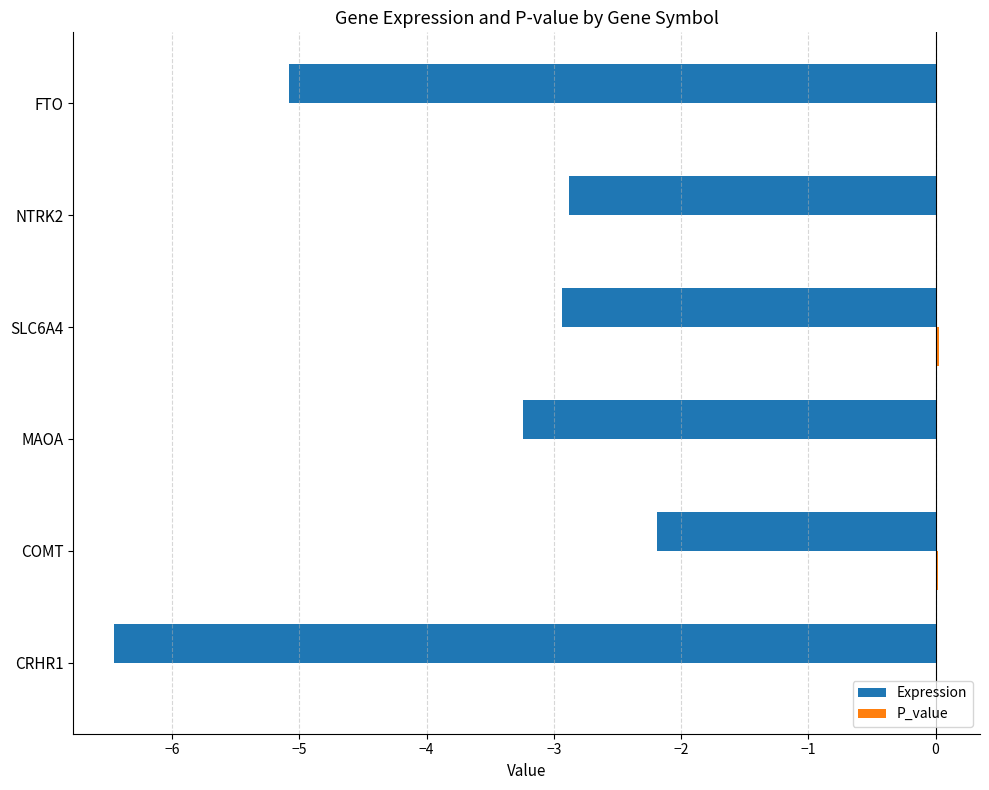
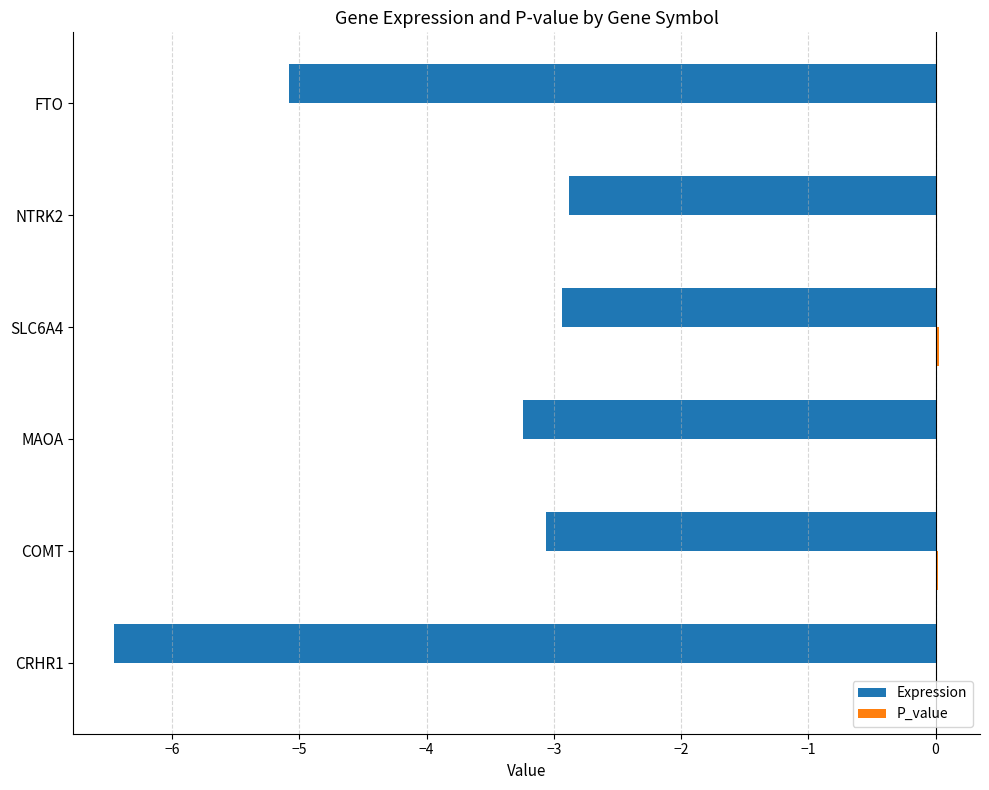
Expression, COMT: -2.19 -> -3.06
